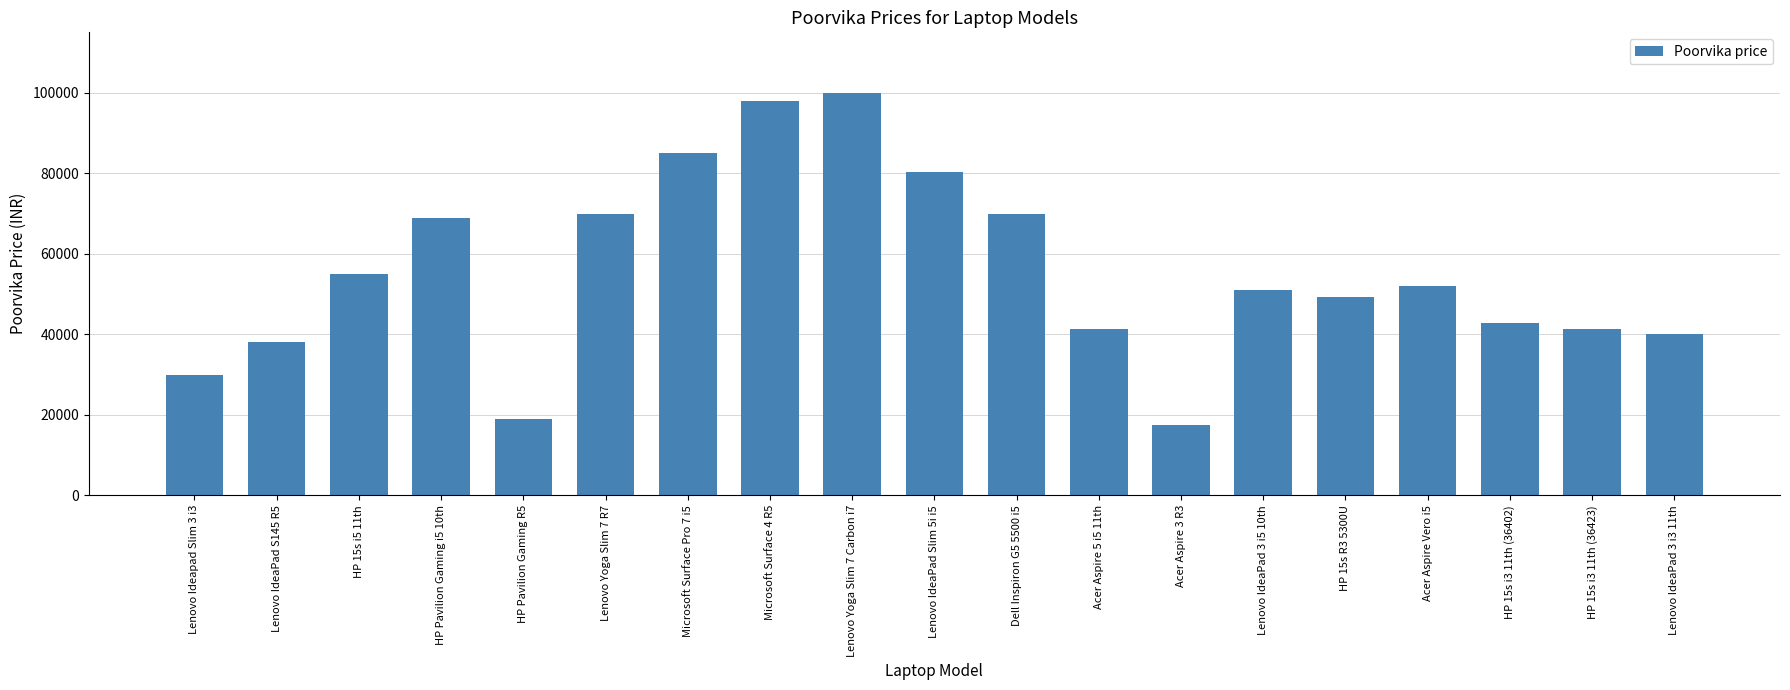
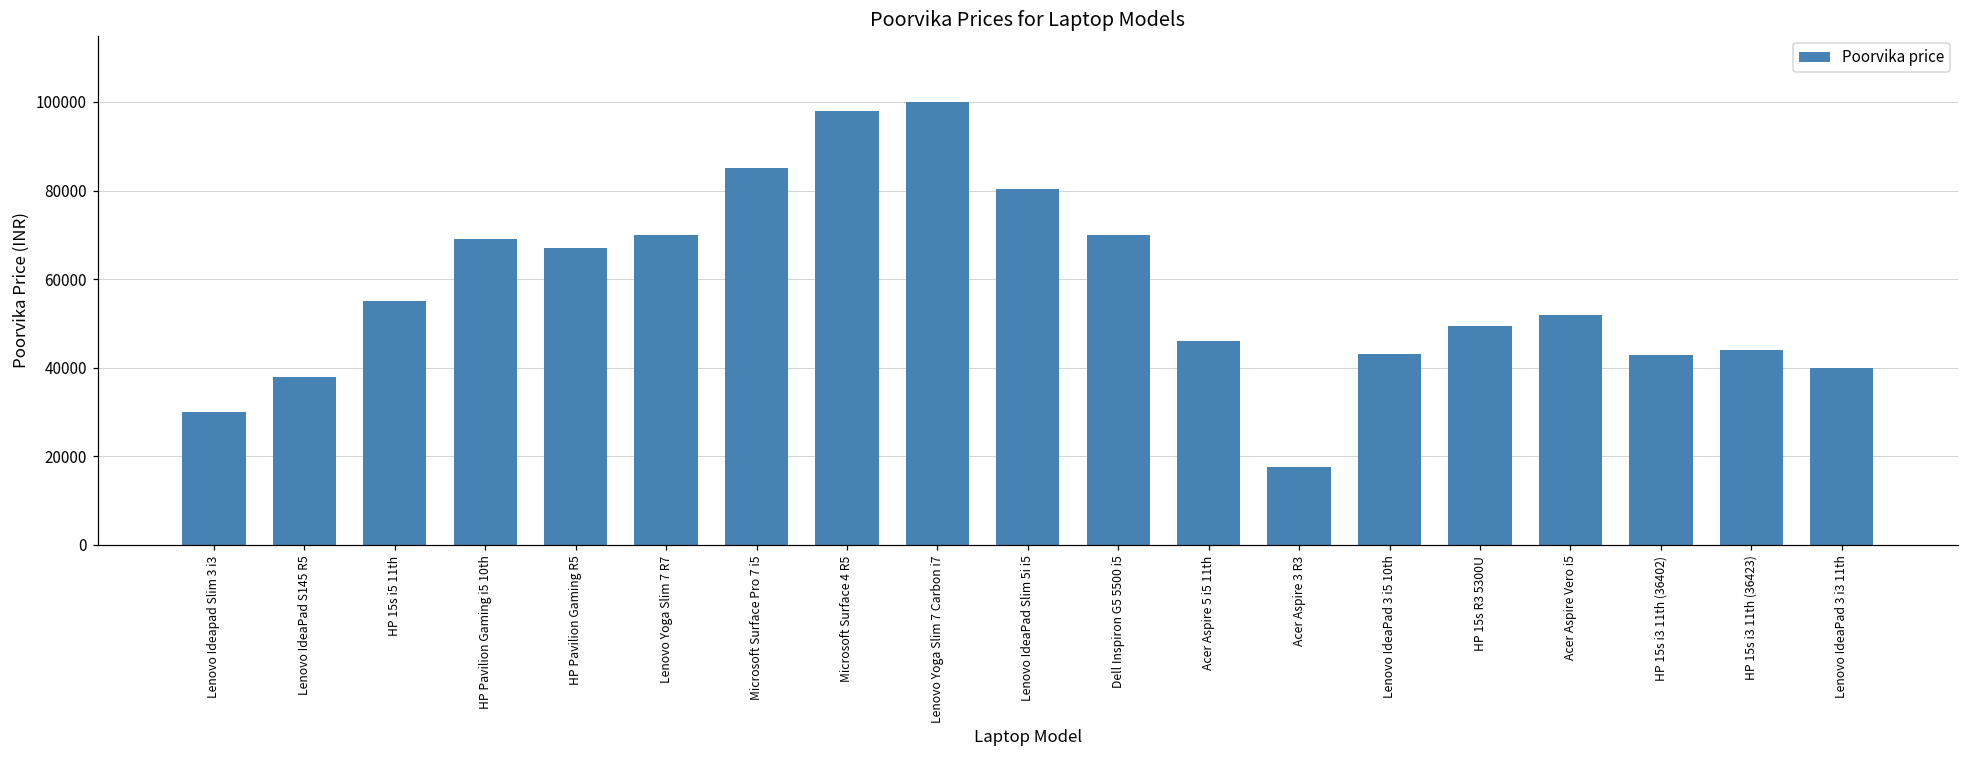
HP Pavilion Gaming R5: 19000 -> 67000
Acer Aspire 5 i5 11th: 41000 -> 46000
Lenovo IdeaPad 3 i5 10th: 51000 -> 43000
HP 15s i3 11th (36423): 41000 -> 44000
